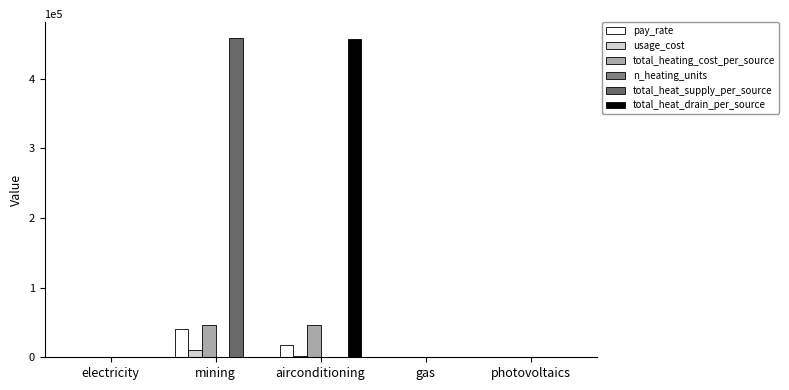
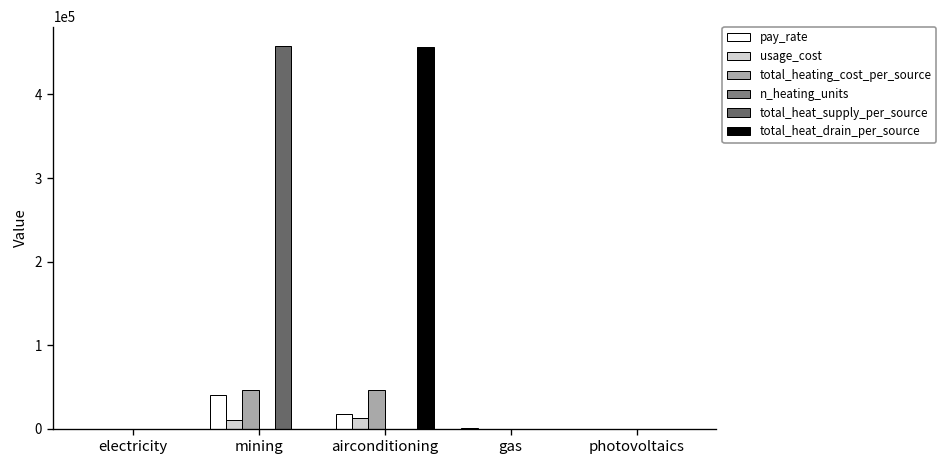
usage_cost, airconditioning: 0 -> 10000
